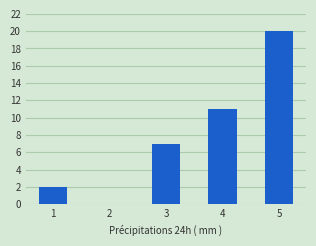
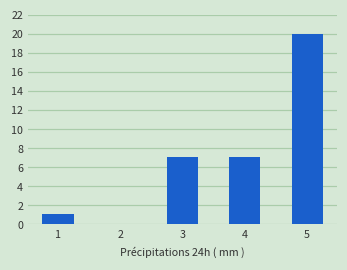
1: 2 -> 1
4: 11 -> 7
